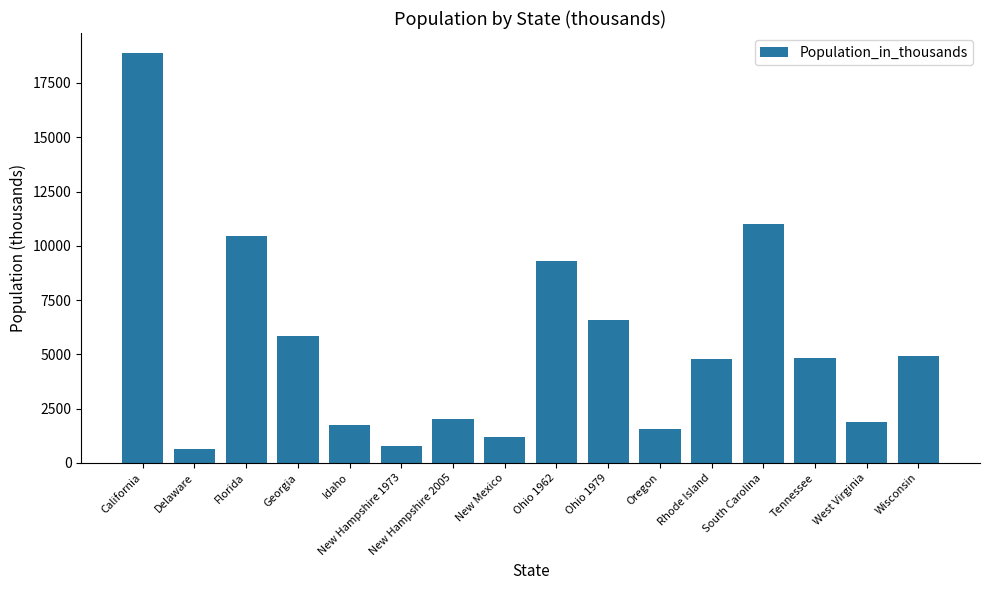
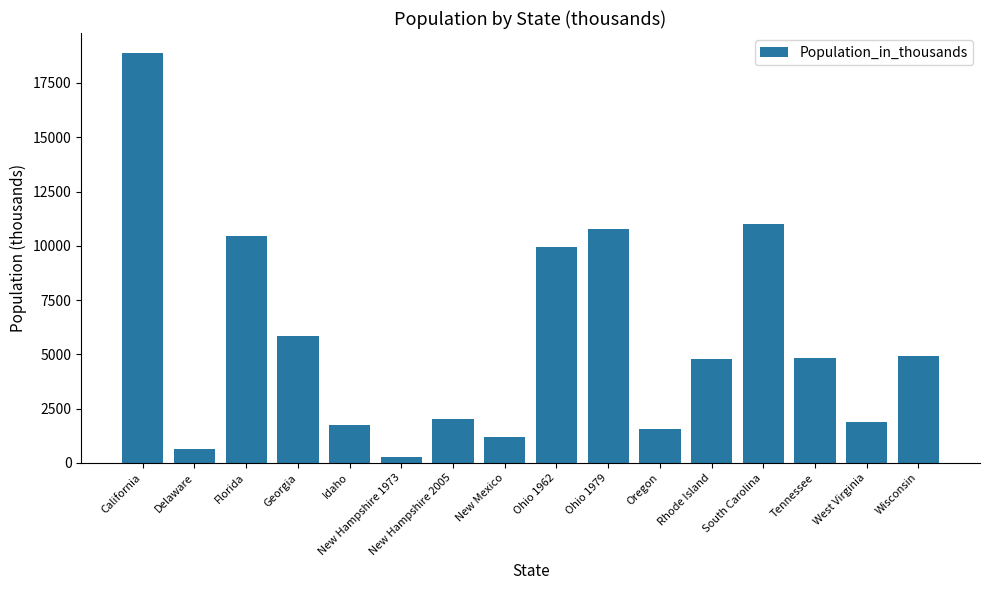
New Hampshire 1973: 800 -> 300
Ohio 1962: 9300 -> 9900
Ohio 1979: 6600 -> 10800
